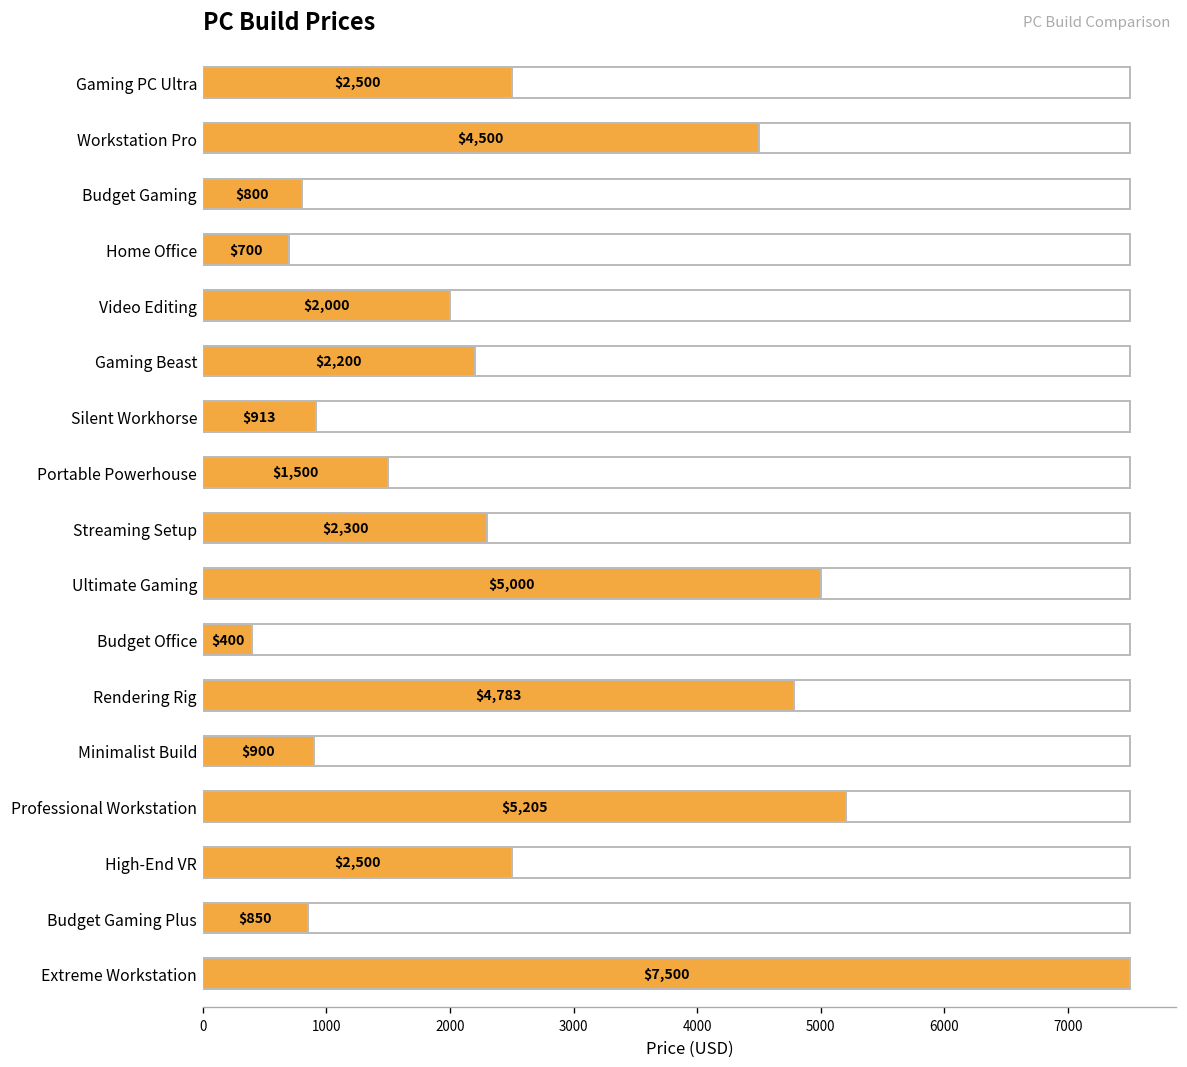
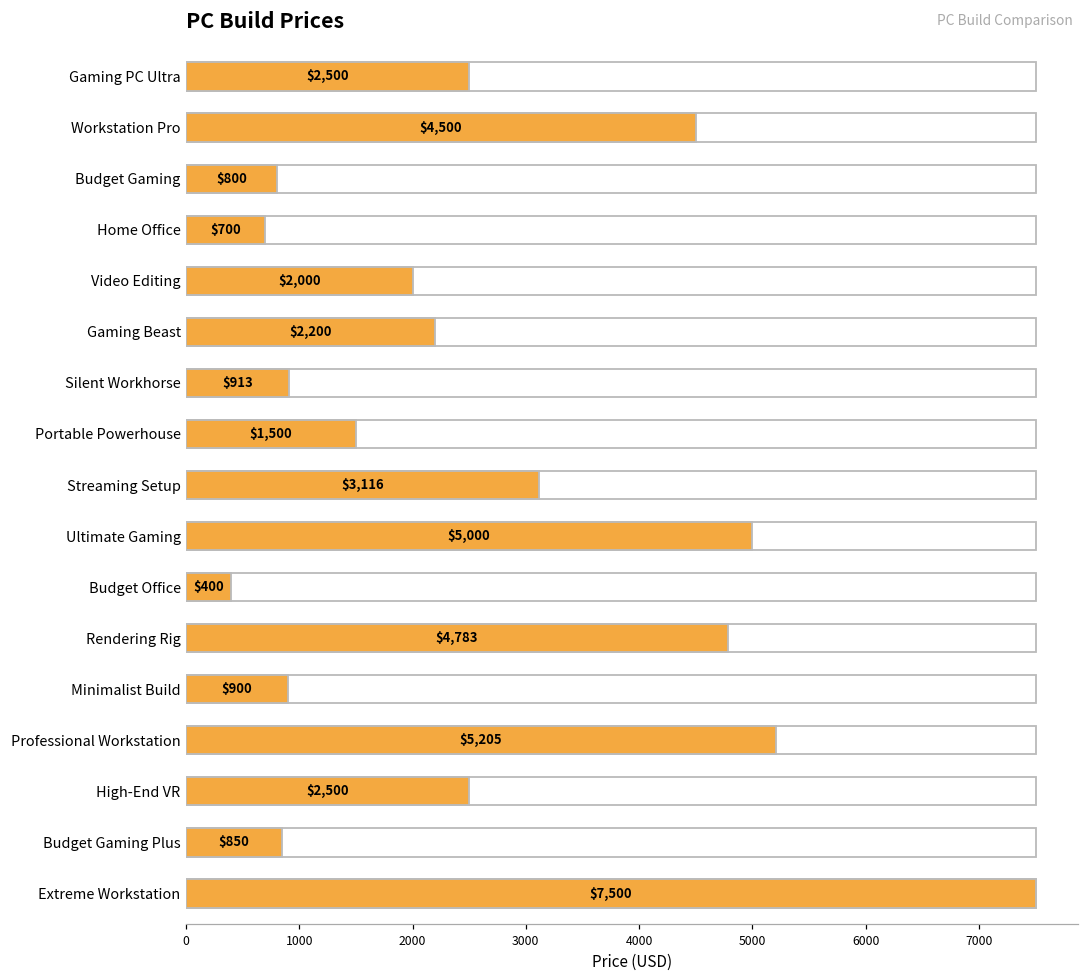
Streaming Setup: $2,300 -> $3,116
